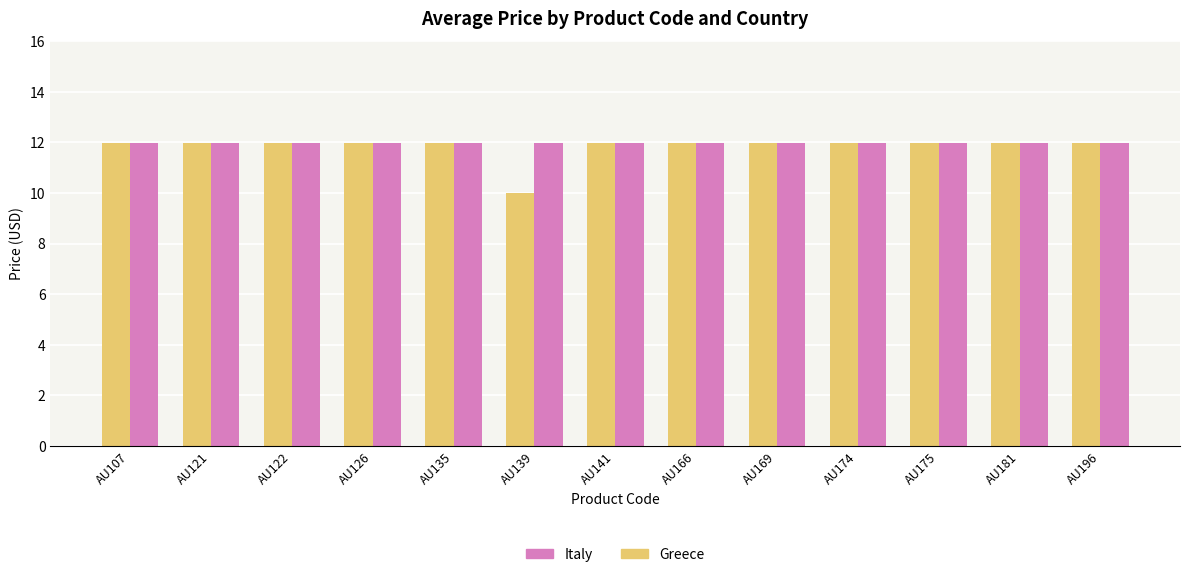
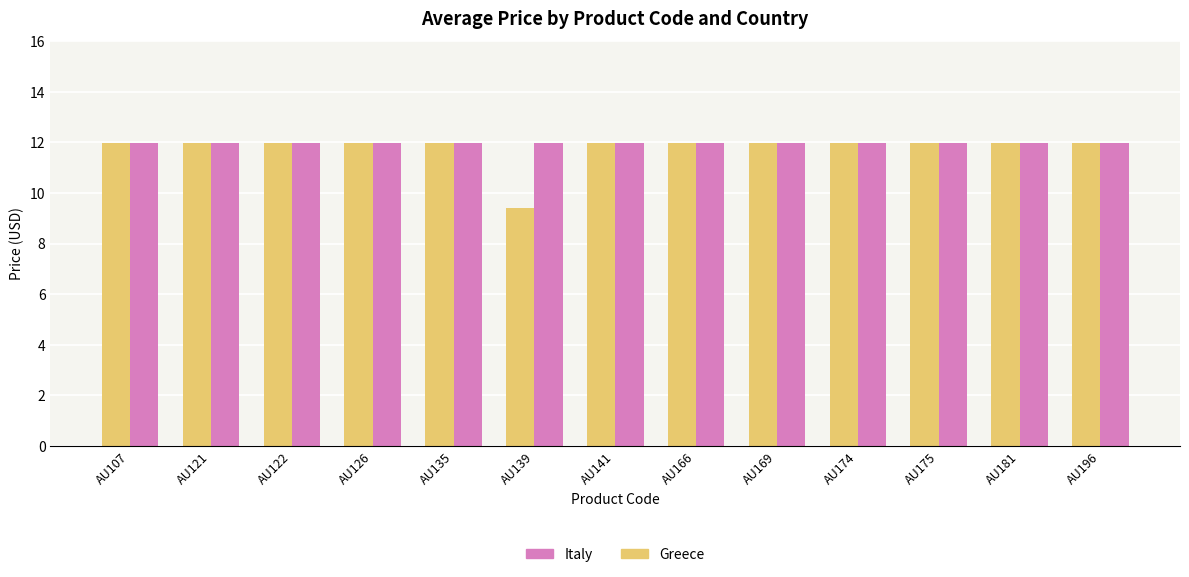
Greece, AU139: 10.0 -> 9.4
